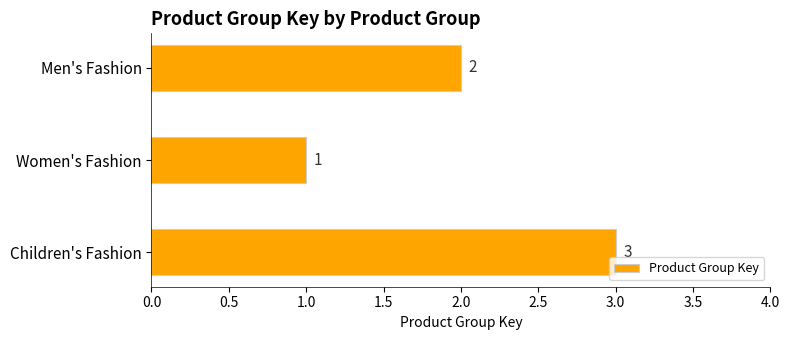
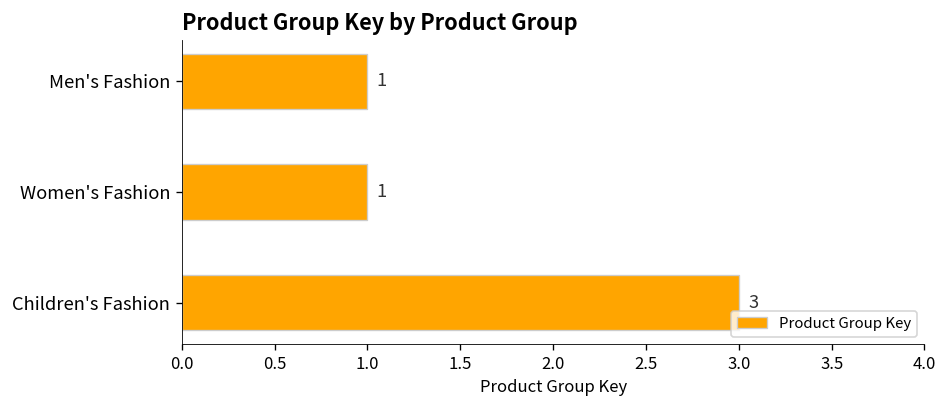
Men's Fashion: 2 -> 1
